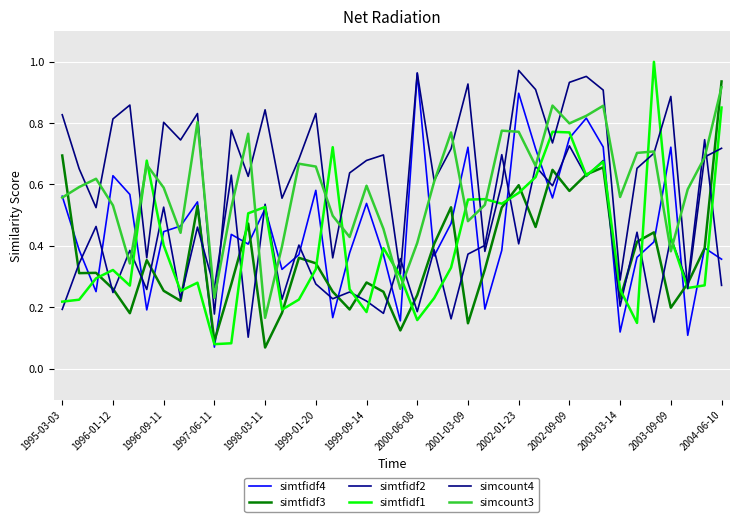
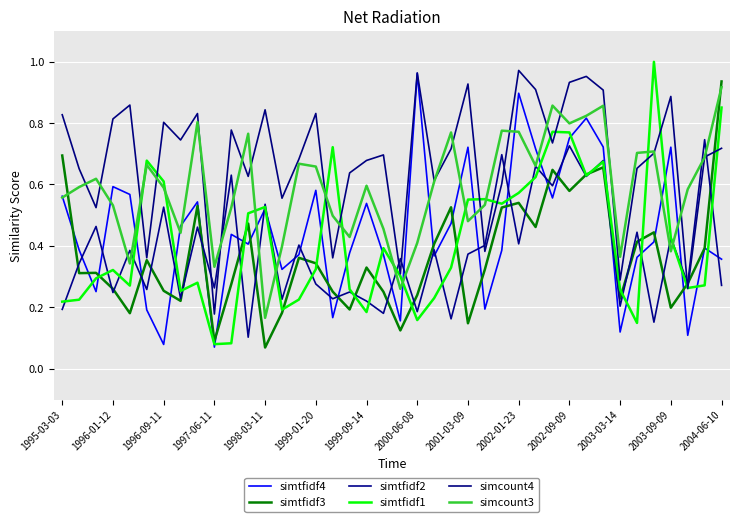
simtfidf4, 1996-01-12: 0.63 -> 0.59
simtfidf4, 1996-09-11: 0.45 -> 0.08
simtfidf1, 1996-09-11: 0.40 -> 0.61
simcount3, 1997-06-11: 0.23 -> 0.33
simtfidf3, 1999-09-14: 0.28 -> 0.33
simtfidf3, 2002-01-23: 0.60 -> 0.54
simcount3, 2003-03-14: 0.56 -> 0.36
